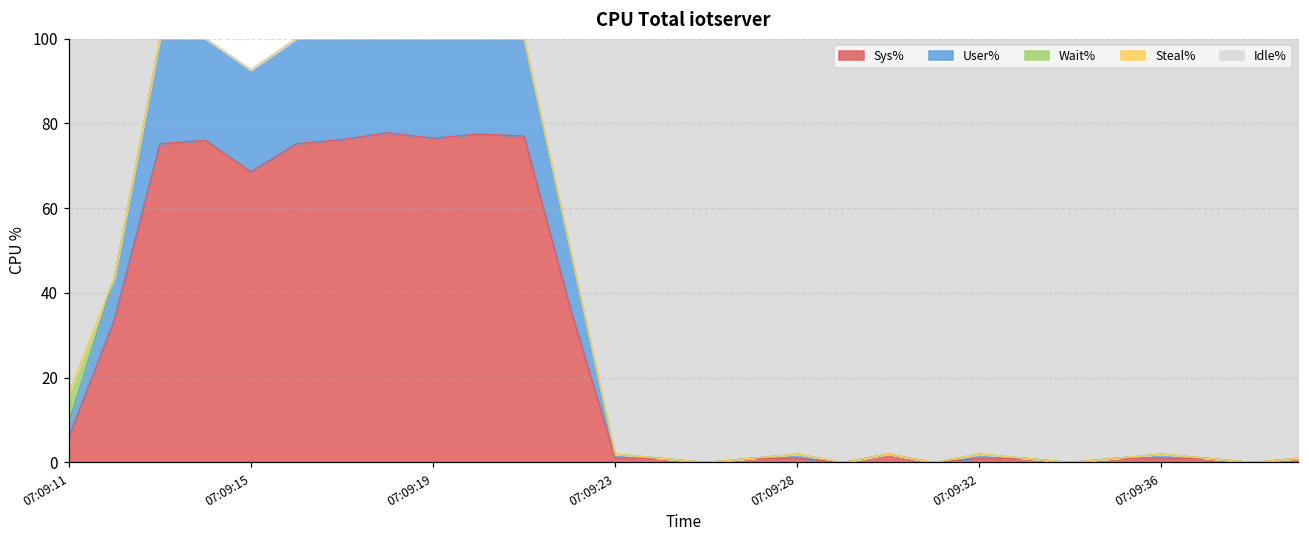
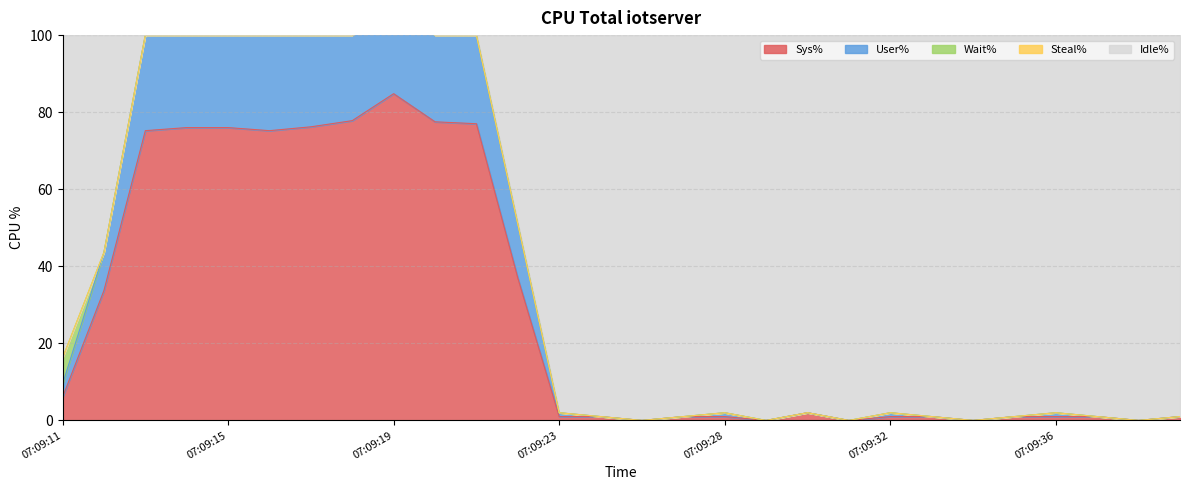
Sys%, 07:09:15: 69 -> 76
Sys%, 07:09:19: 77 -> 85
